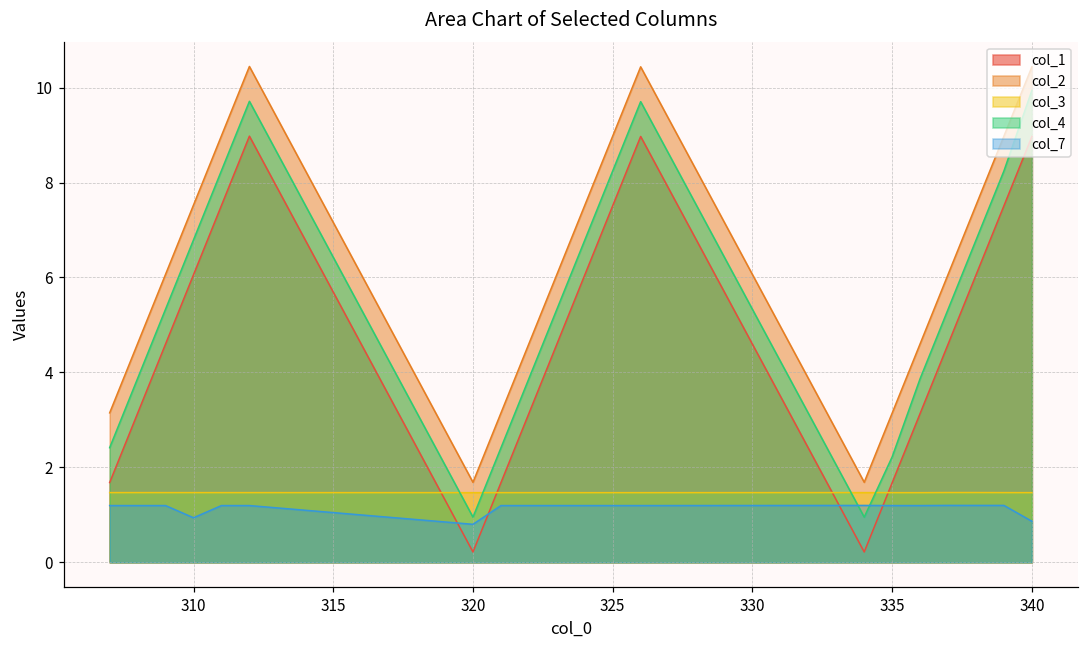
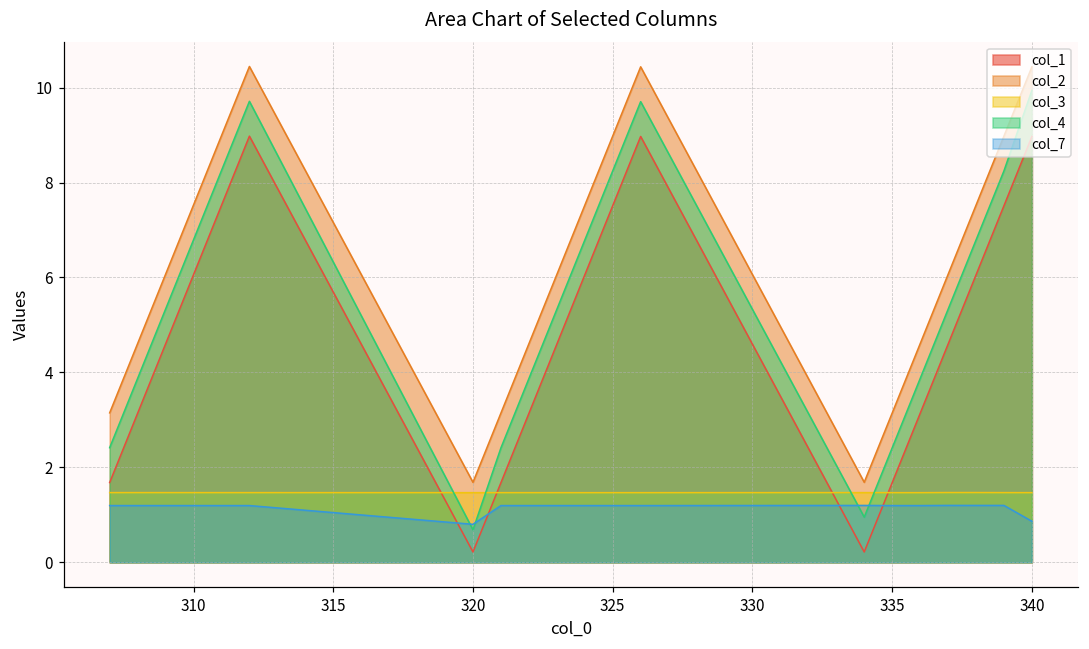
col_7, 310: 0.9 -> 1.2
col_4, 320: 1.0 -> 0.7
col_4, 335: 2.2 -> 2.4
